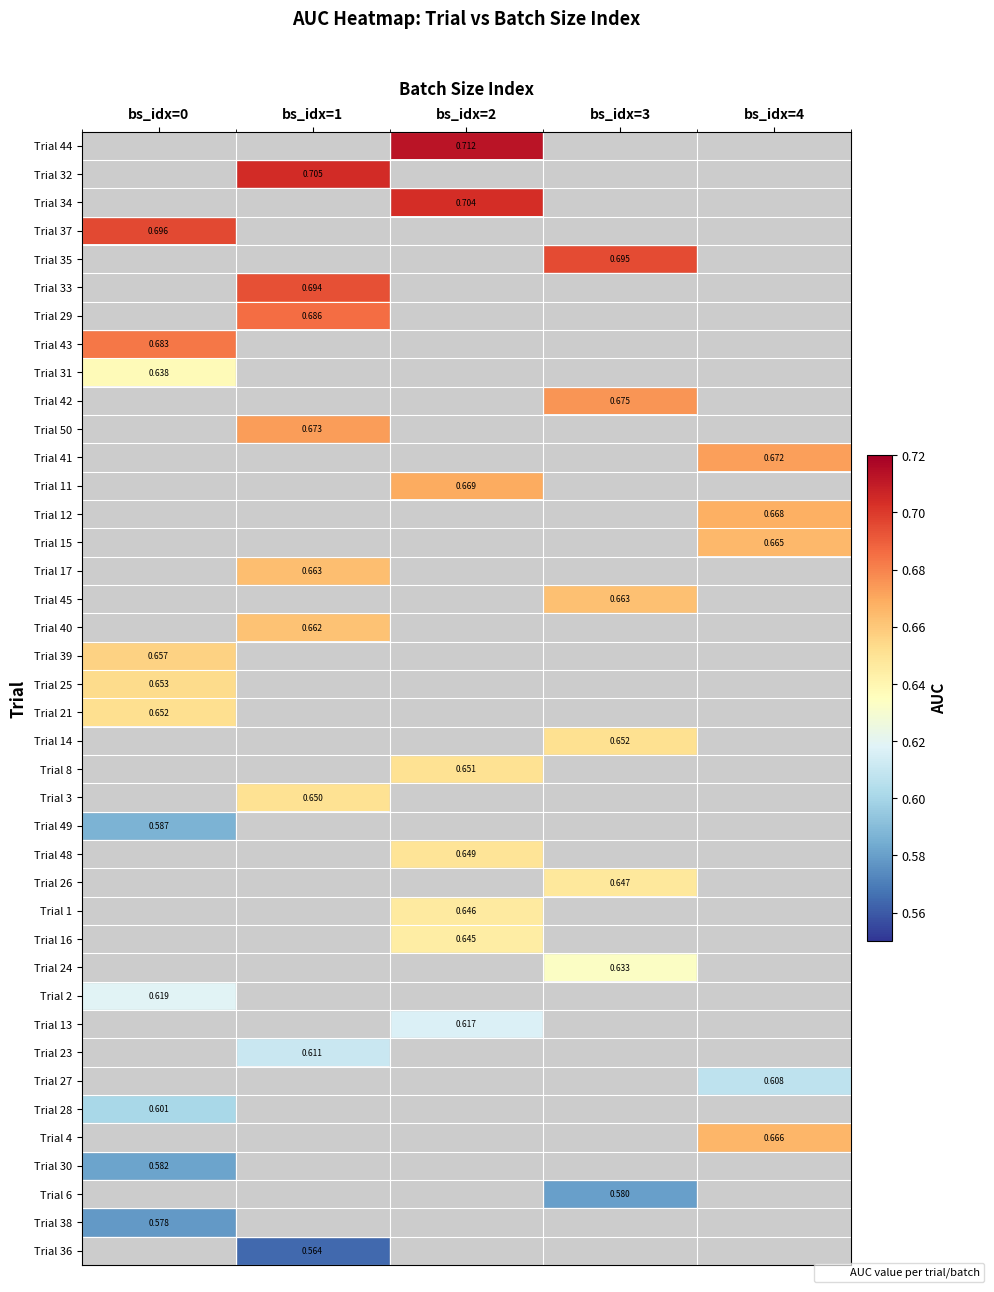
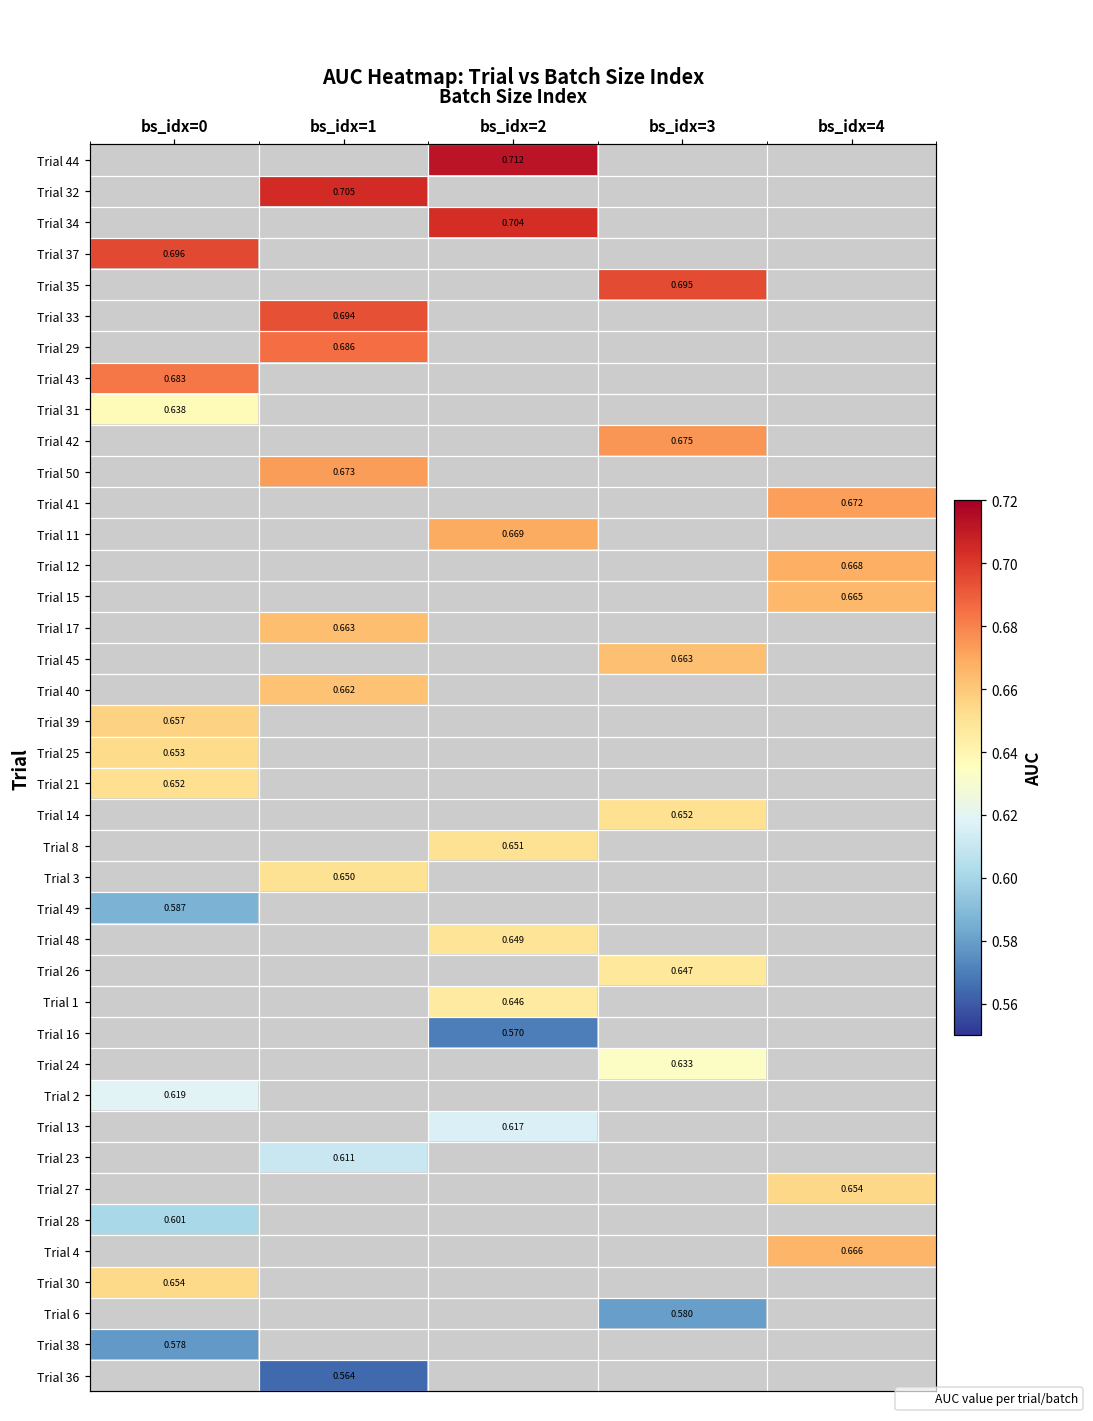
Trial 16, bs_idx=2: 0.645 -> 0.570
Trial 27, bs_idx=4: 0.608 -> 0.654
Trial 30, bs_idx=0: 0.582 -> 0.654
